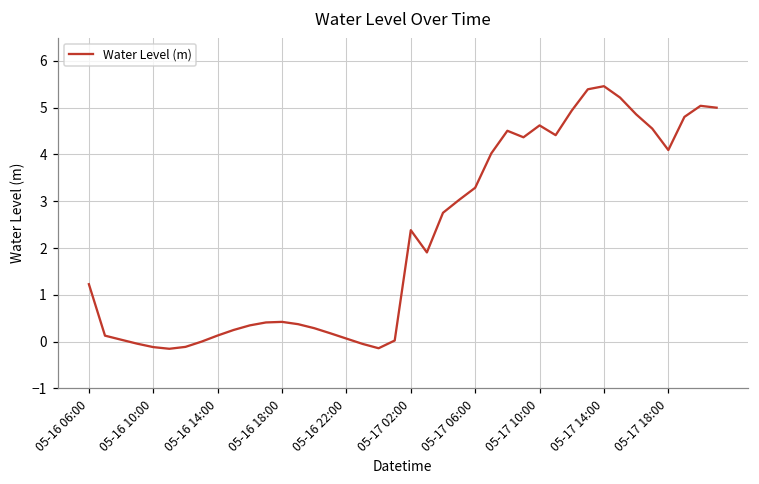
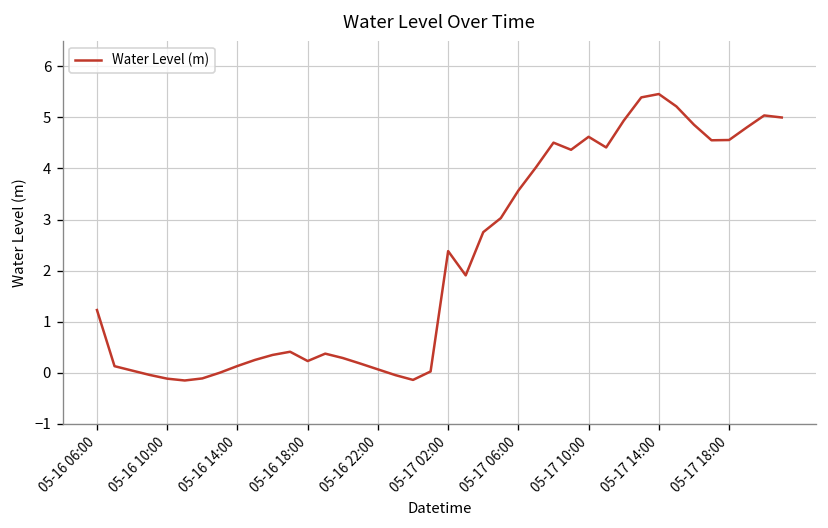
05-16 18:00: 0.4 -> 0.2
05-17 06:00: 3.3 -> 3.6
05-17 18:00: 4.1 -> 4.6
